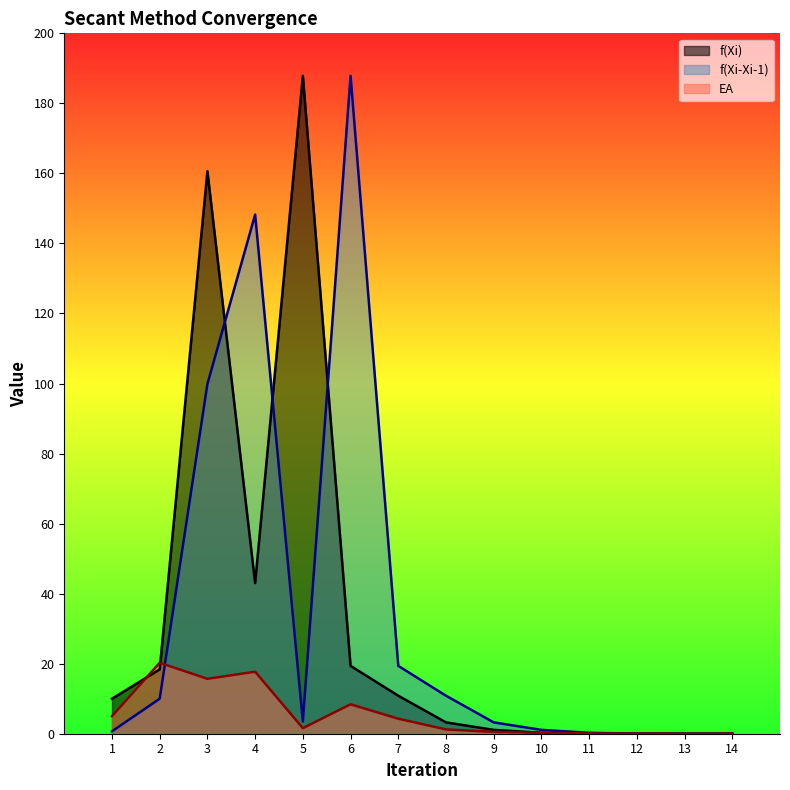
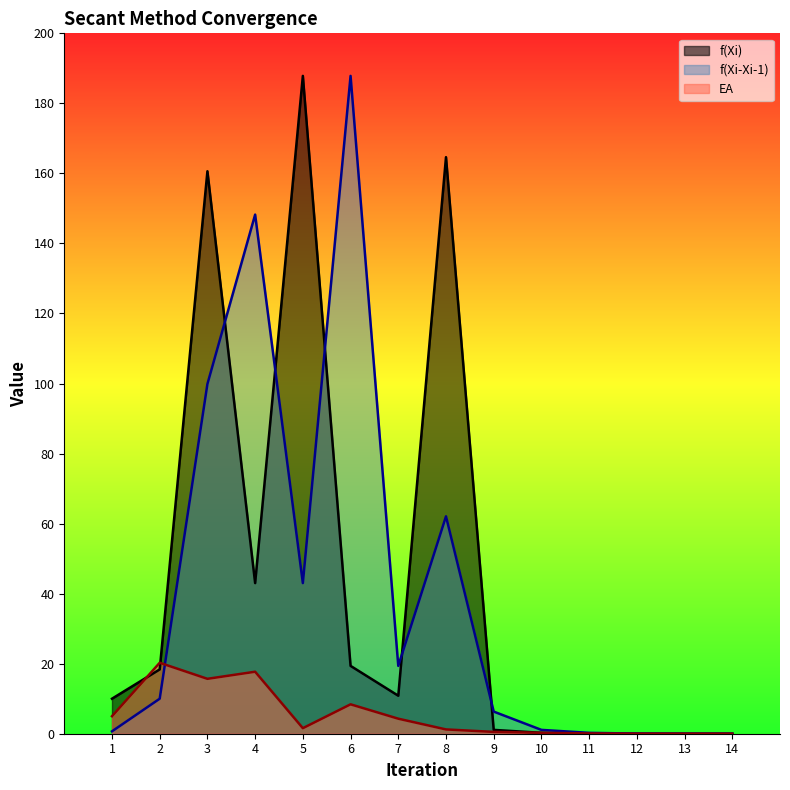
f(Xi-Xi-1), 5: 3 -> 43
f(Xi), 8: 3 -> 165
f(Xi-Xi-1), 8: 11 -> 62
f(Xi-Xi-1), 9: 3 -> 6
